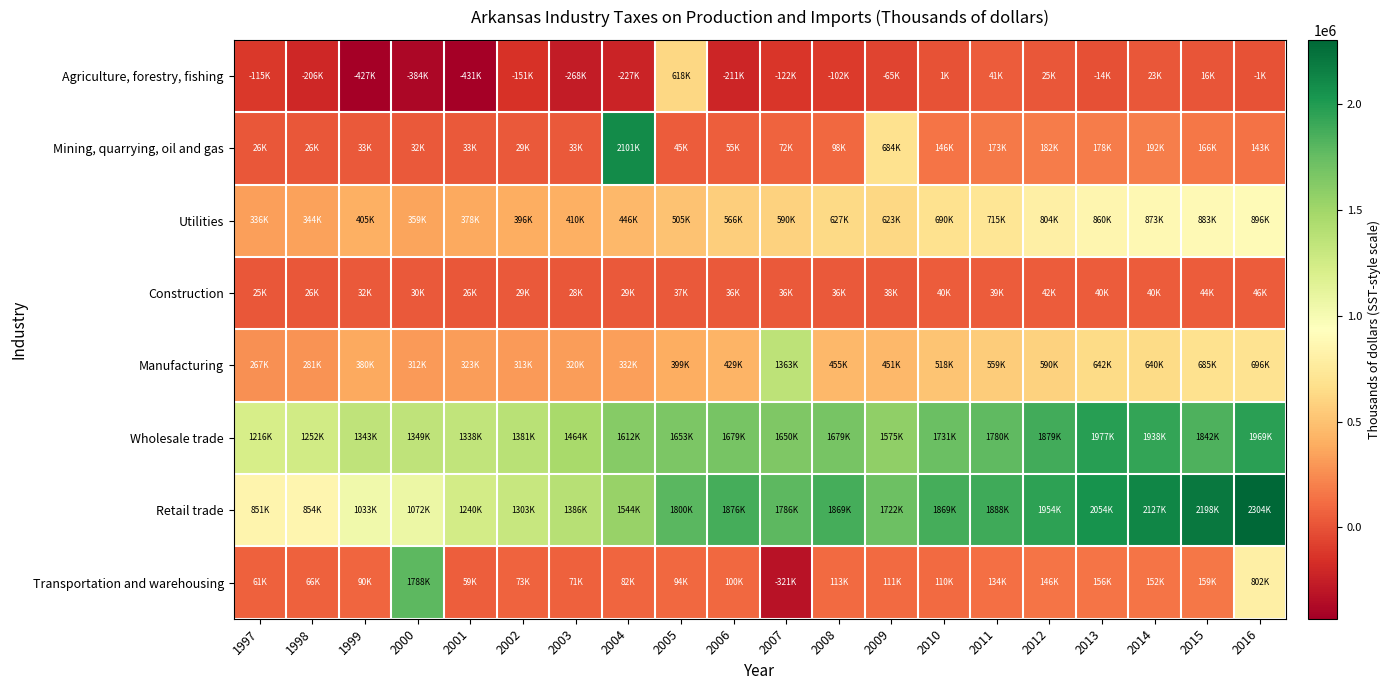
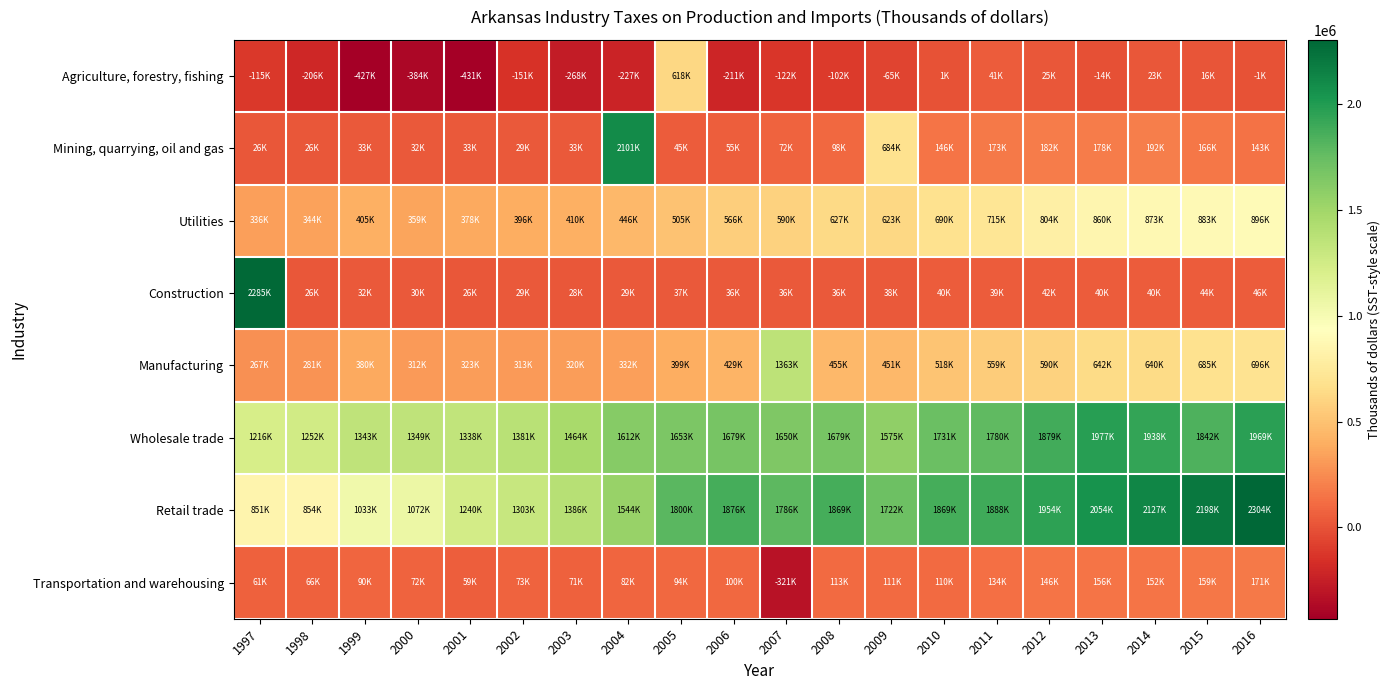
Construction, 1997: 25K -> 2285K
Transportation and warehousing, 2000: 1788K -> 72K
Transportation and warehousing, 2016: 802K -> 171K
